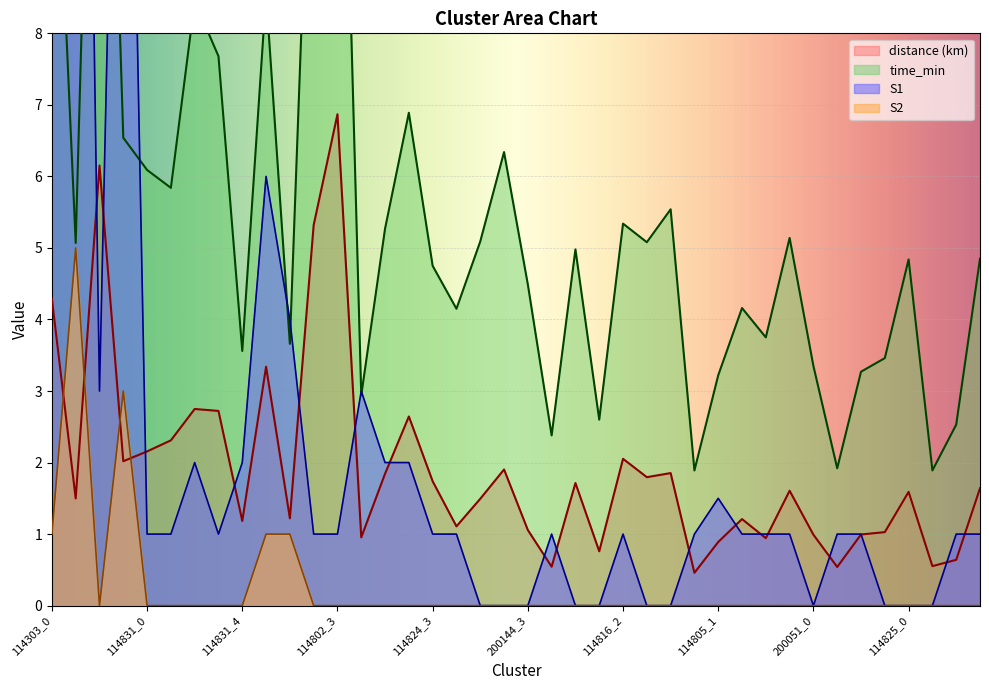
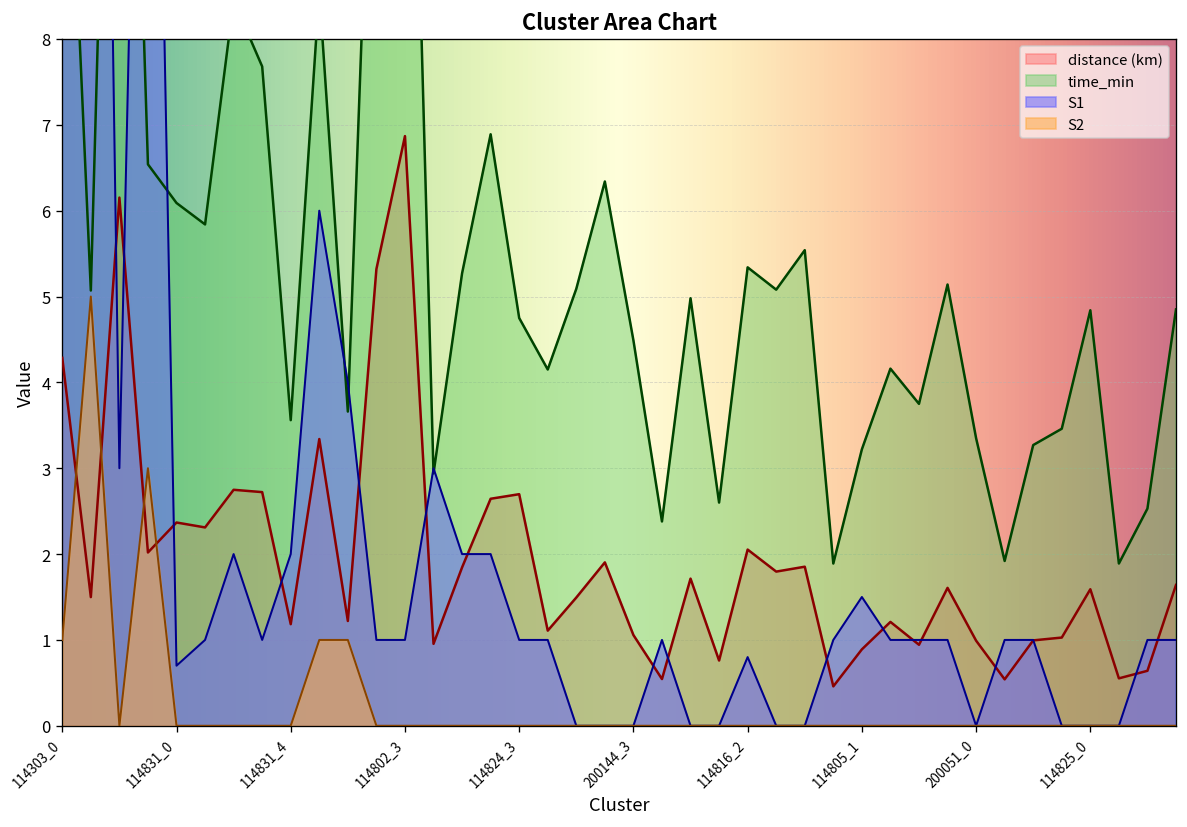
distance (km), 114831_0: 2.2 -> 2.4
S1, 114831_0: 1.0 -> 0.7
distance (km), 114824_3: 1.7 -> 2.7
S1, 114816_2: 1.0 -> 0.8
